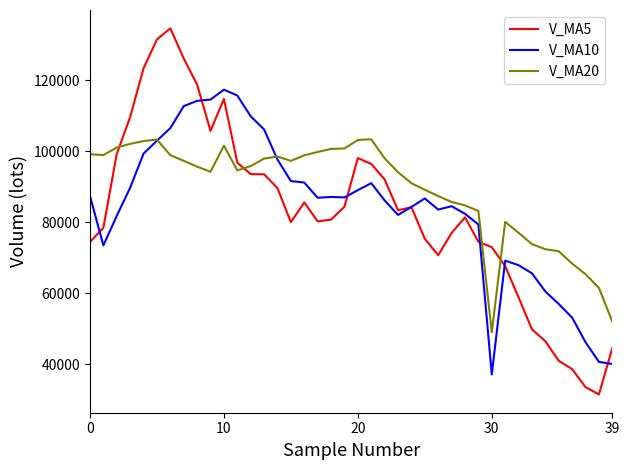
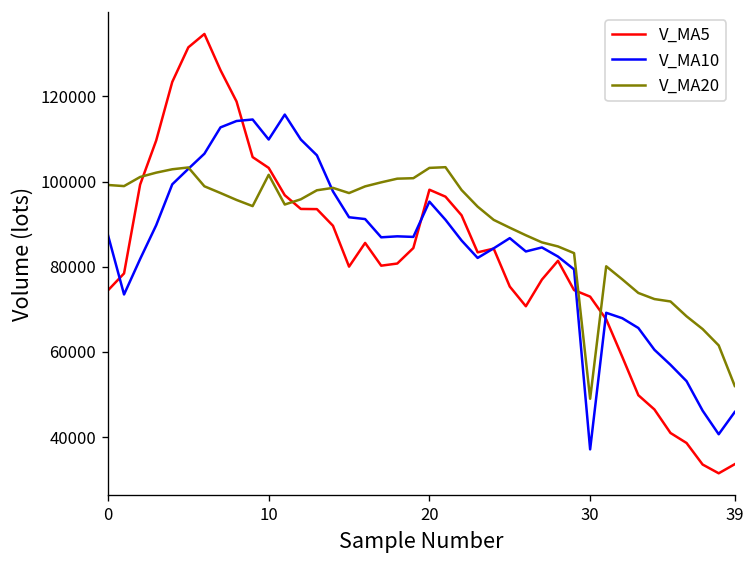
V_MA5, 10: 115000 -> 103000
V_MA10, 10: 117000 -> 110000
V_MA10, 20: 89000 -> 95000
V_MA5, 39: 45000 -> 34000
V_MA10, 39: 40000 -> 46000
